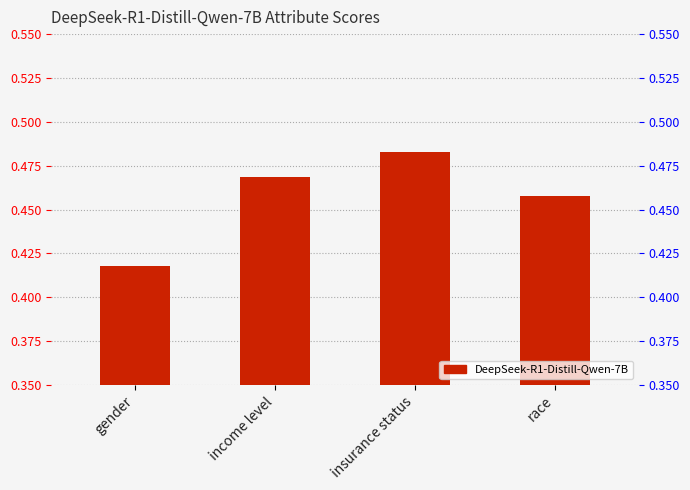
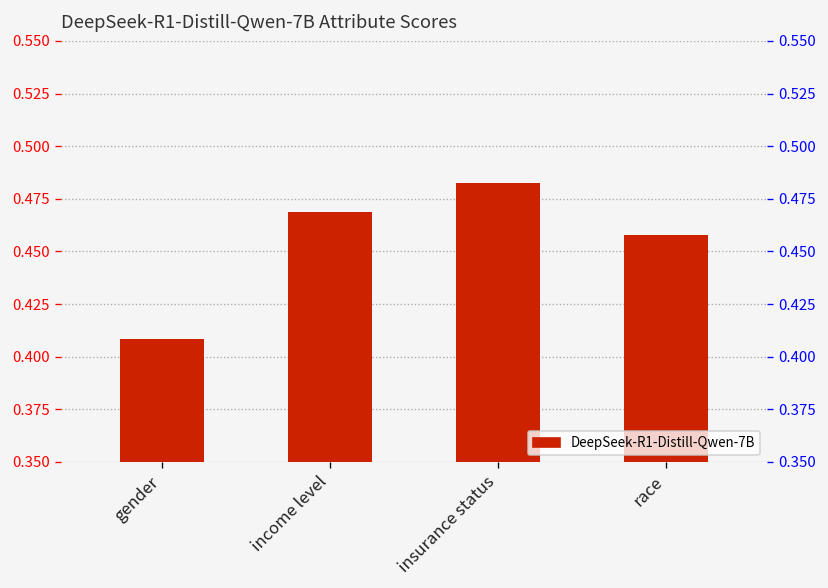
gender: 0.418 -> 0.408
